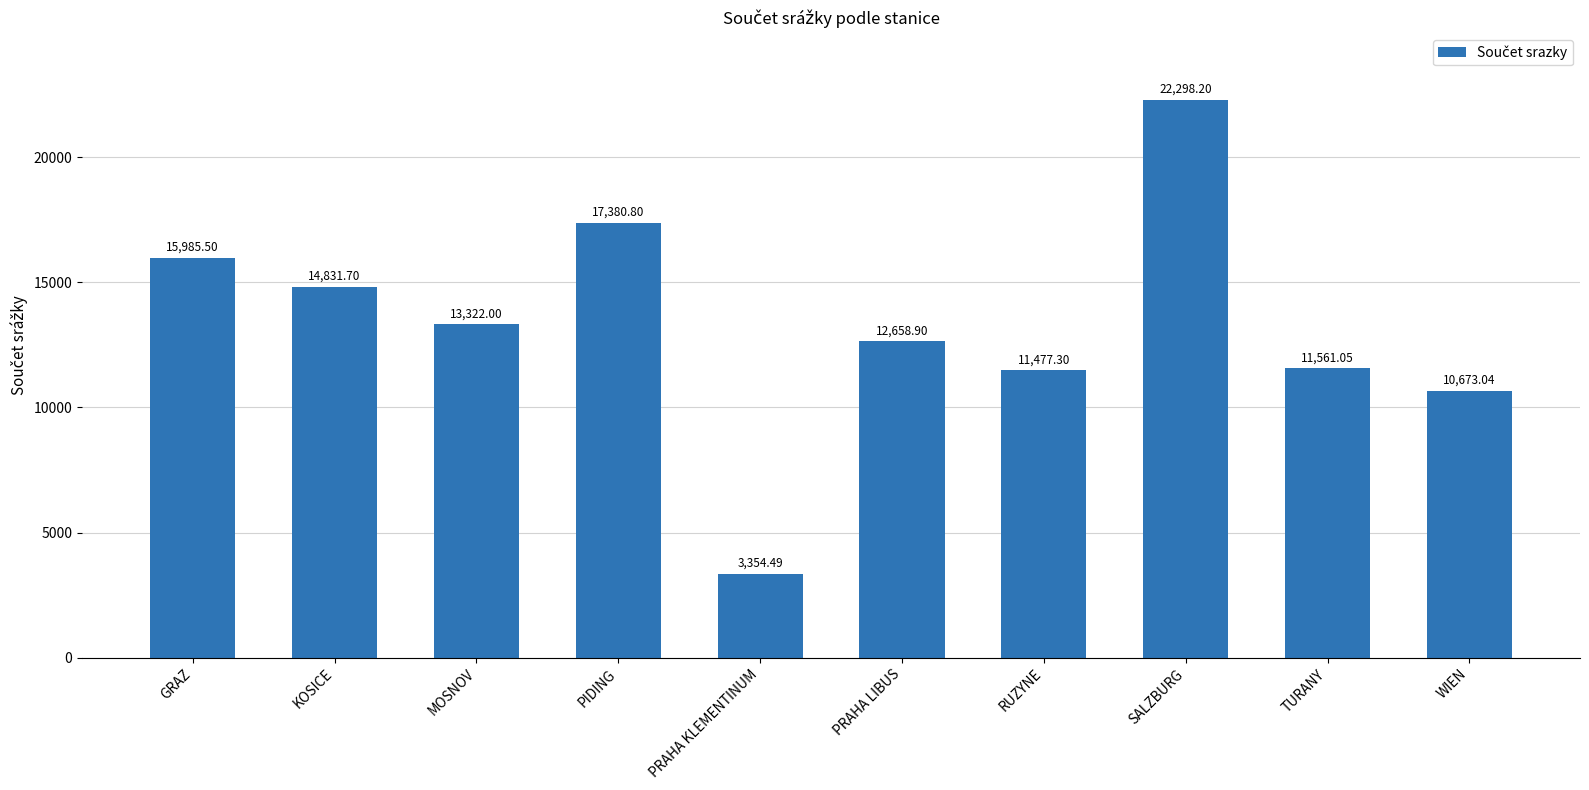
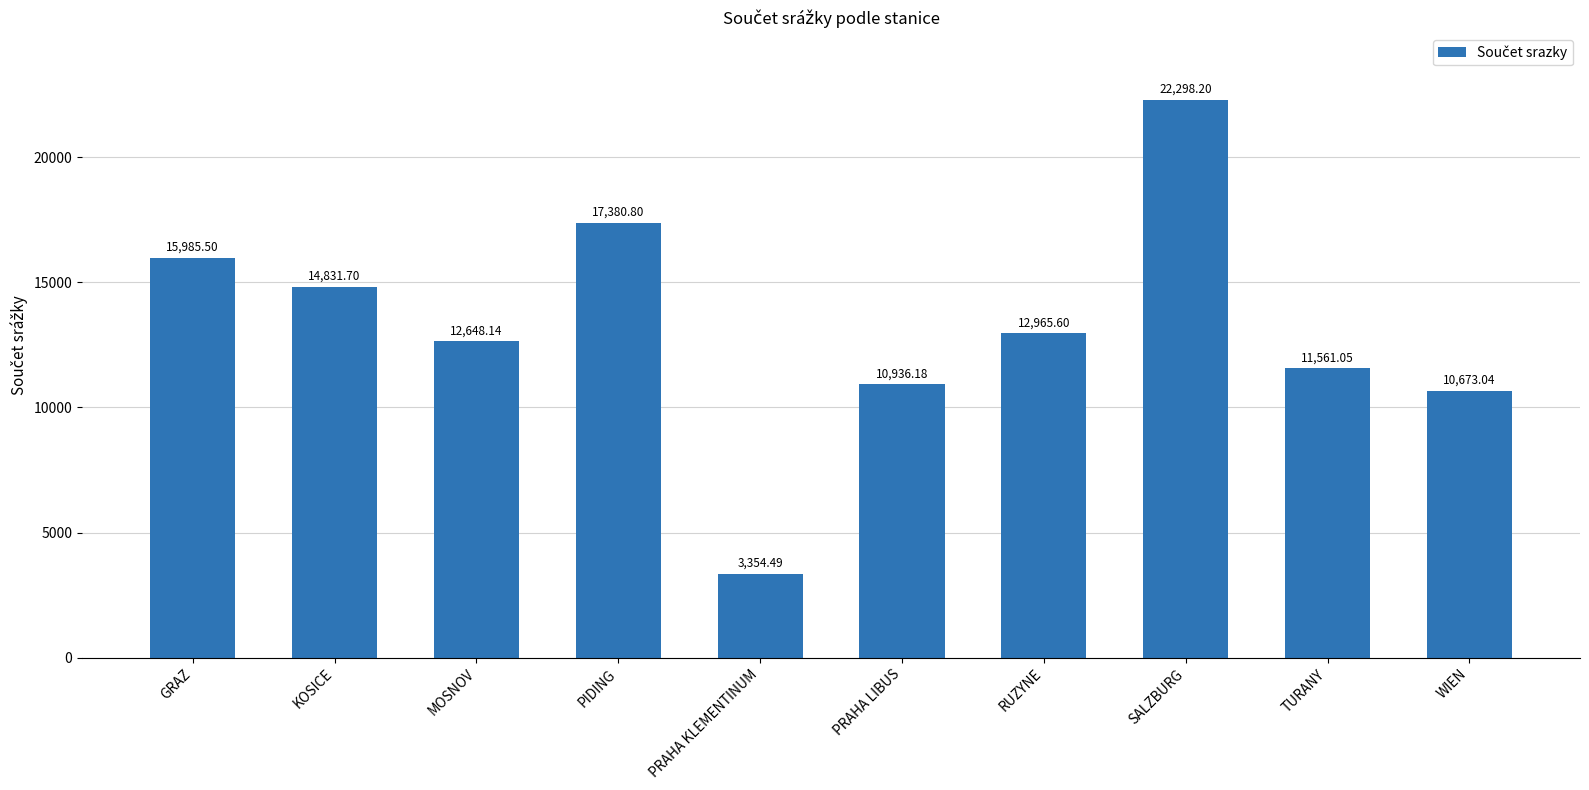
MOSNOV: 13,322.00 -> 12,648.14
PRAHA LIBUS: 12,658.90 -> 10,936.18
RUZYNE: 11,477.30 -> 12,965.60
